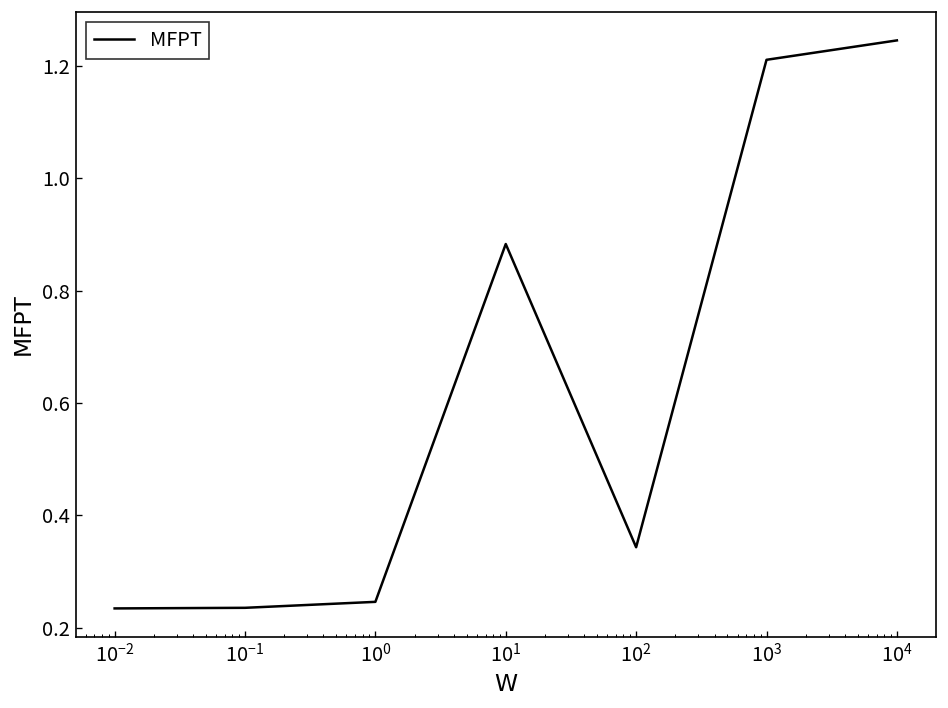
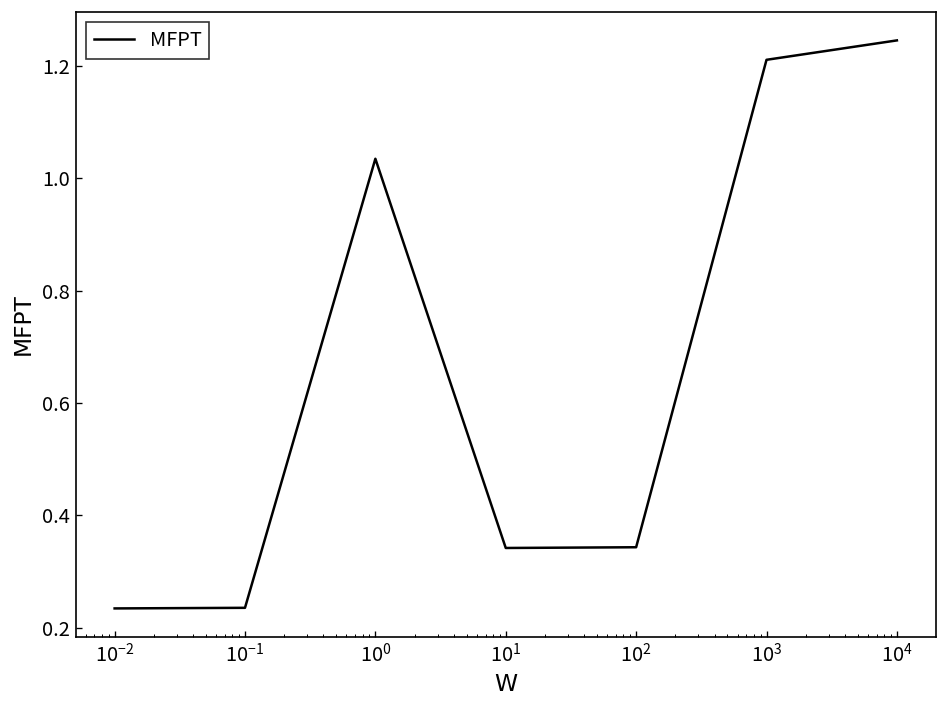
10^0: 0.25 -> 1.03
10^1: 0.88 -> 0.34
